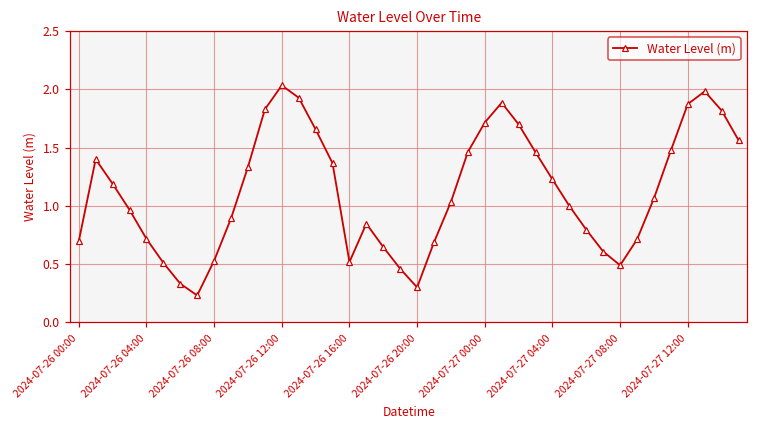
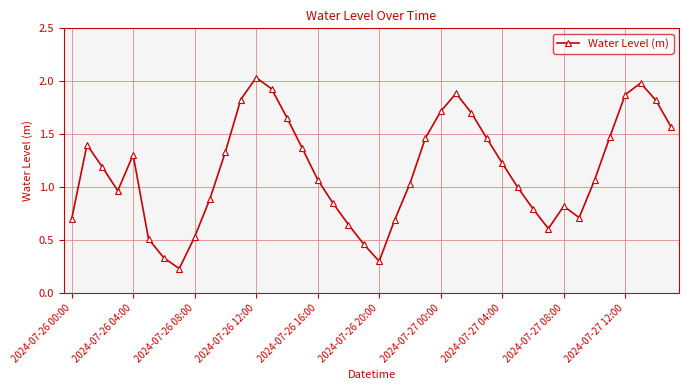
2024-07-26 04:00: 0.72 -> 1.31
2024-07-26 16:00: 0.52 -> 1.07
2024-07-27 08:00: 0.49 -> 0.82
